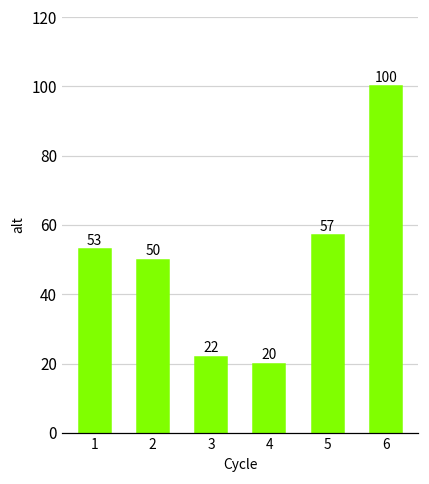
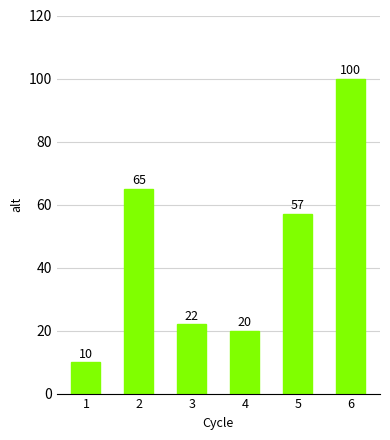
1: 53 -> 10
2: 50 -> 65
